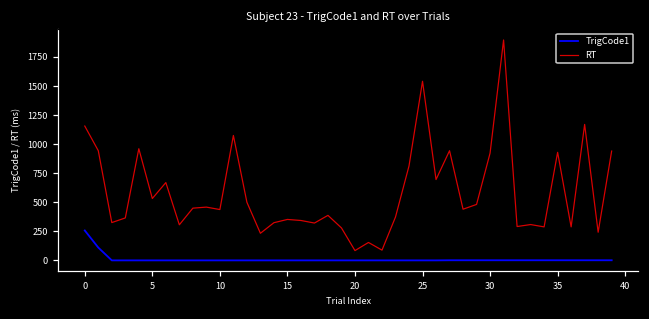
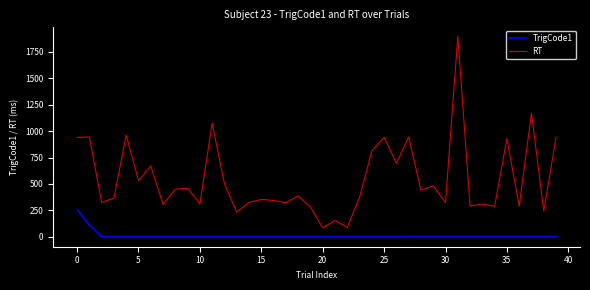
RT, 0: 1160 -> 940
RT, 10: 440 -> 310
RT, 25: 1540 -> 940
RT, 30: 920 -> 320
